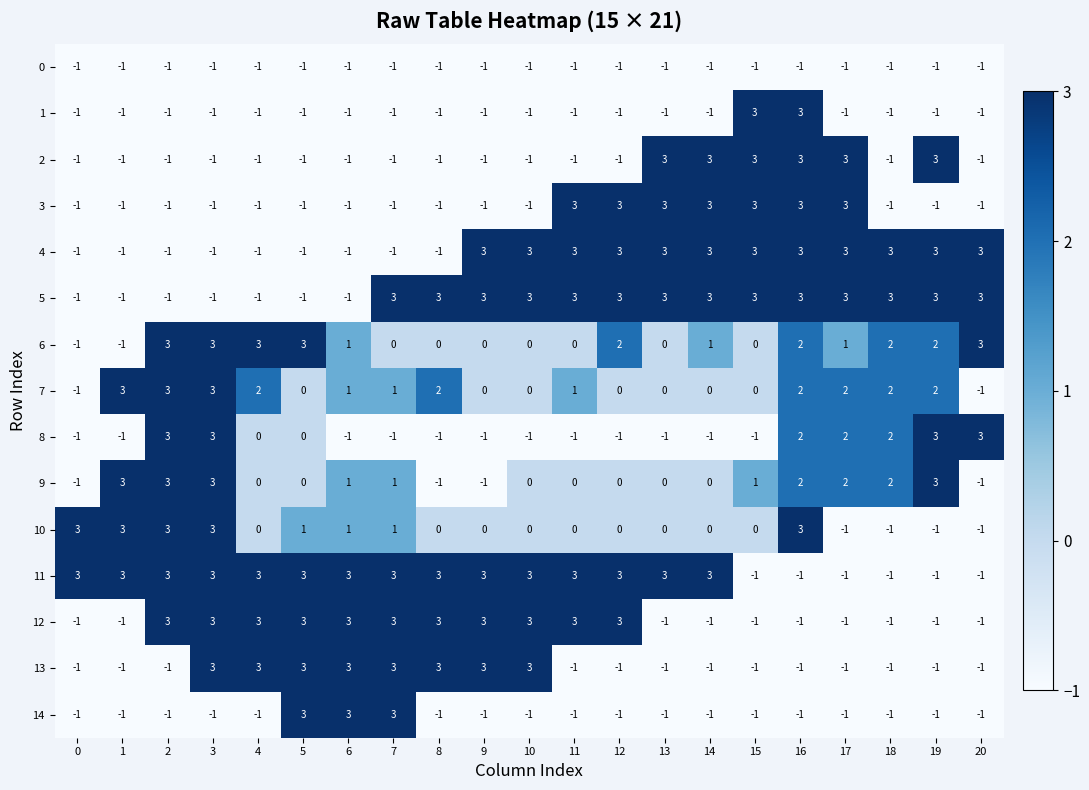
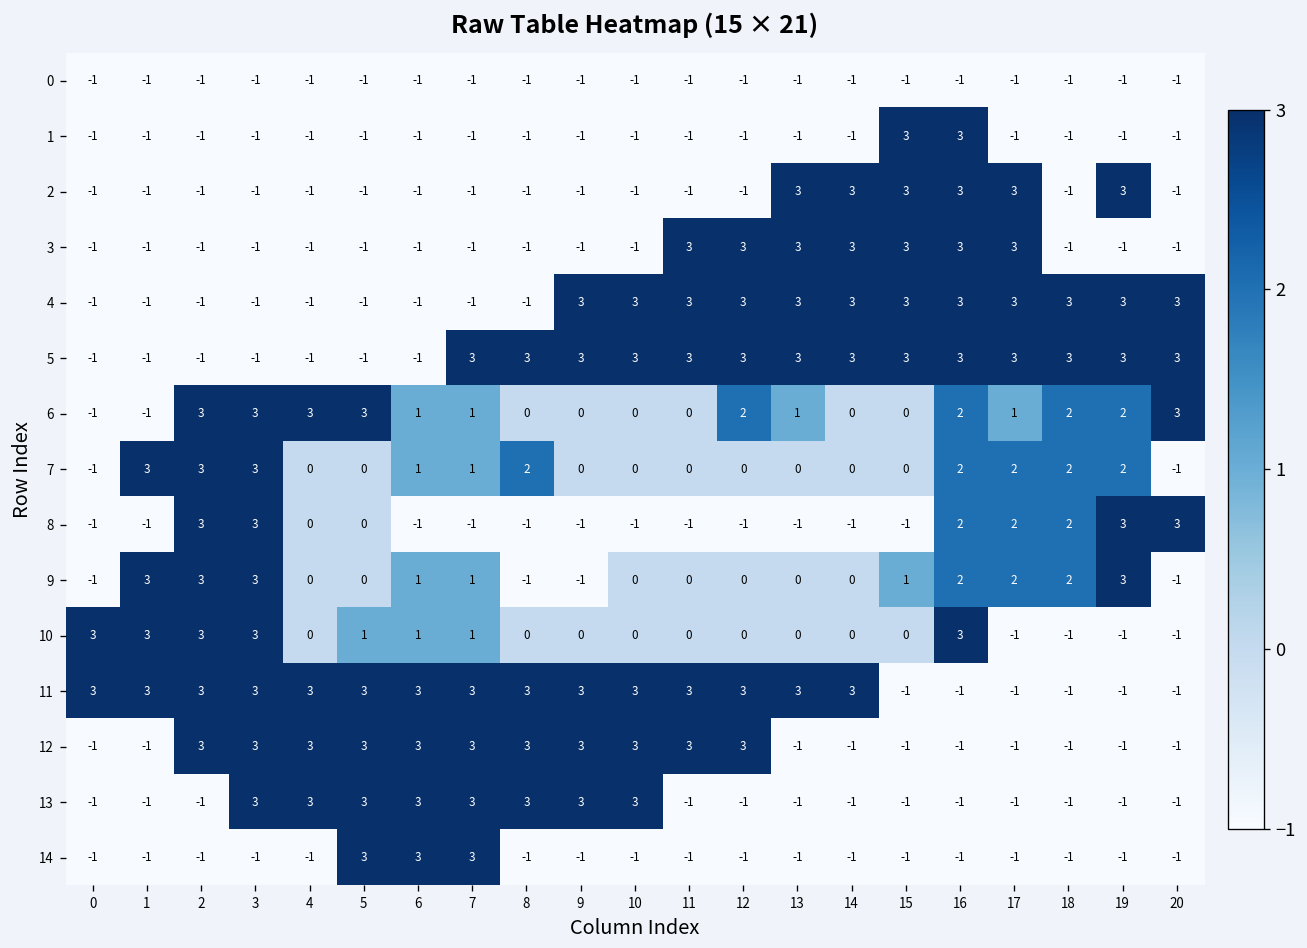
6, 7: 0 -> 1
6, 13: 0 -> 1
6, 14: 1 -> 0
7, 4: 2 -> 0
7, 11: 1 -> 0
